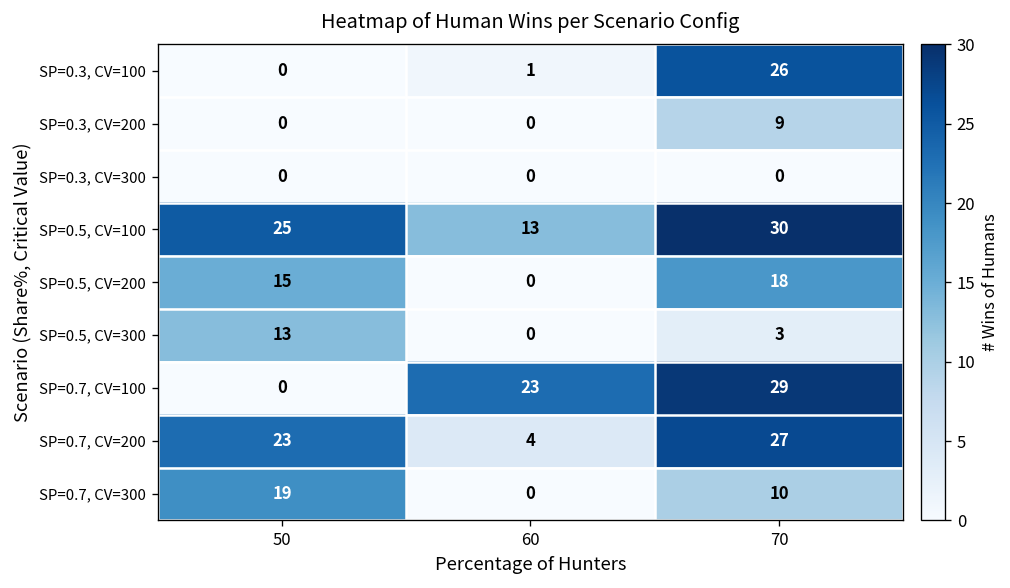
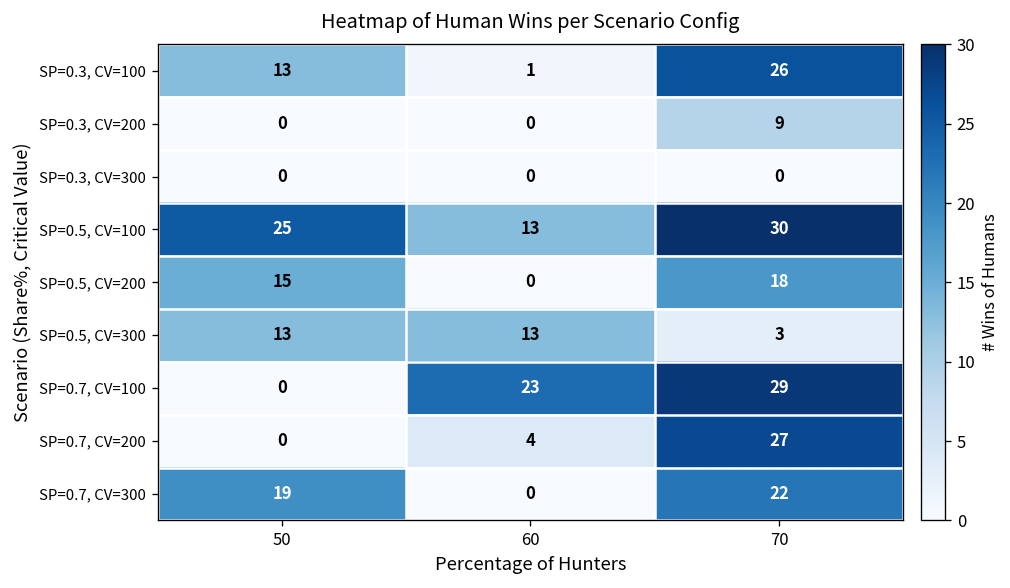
SP=0.3, CV=100, 50: 0 -> 13
SP=0.5, CV=300, 60: 0 -> 13
SP=0.7, CV=200, 50: 23 -> 0
SP=0.7, CV=300, 70: 10 -> 22
